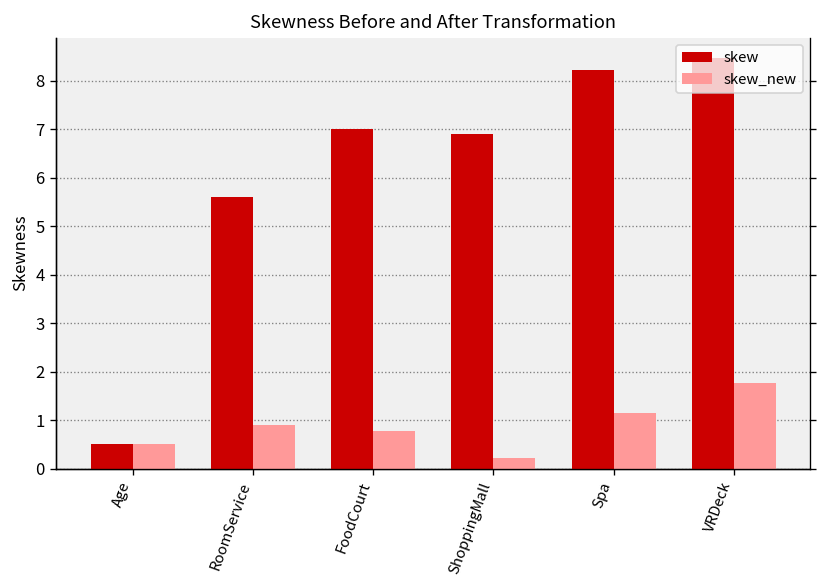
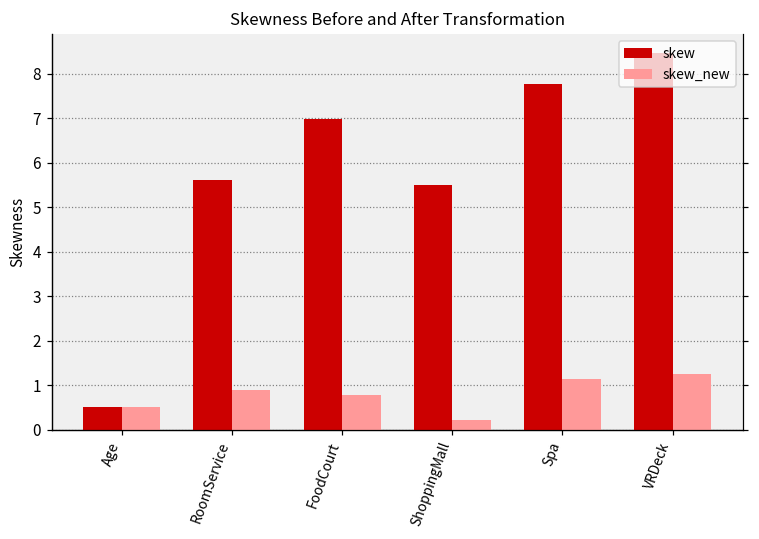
skew, ShoppingMall: 6.9 -> 5.5
skew, Spa: 8.2 -> 7.8
skew_new, VRDeck: 1.8 -> 1.3
